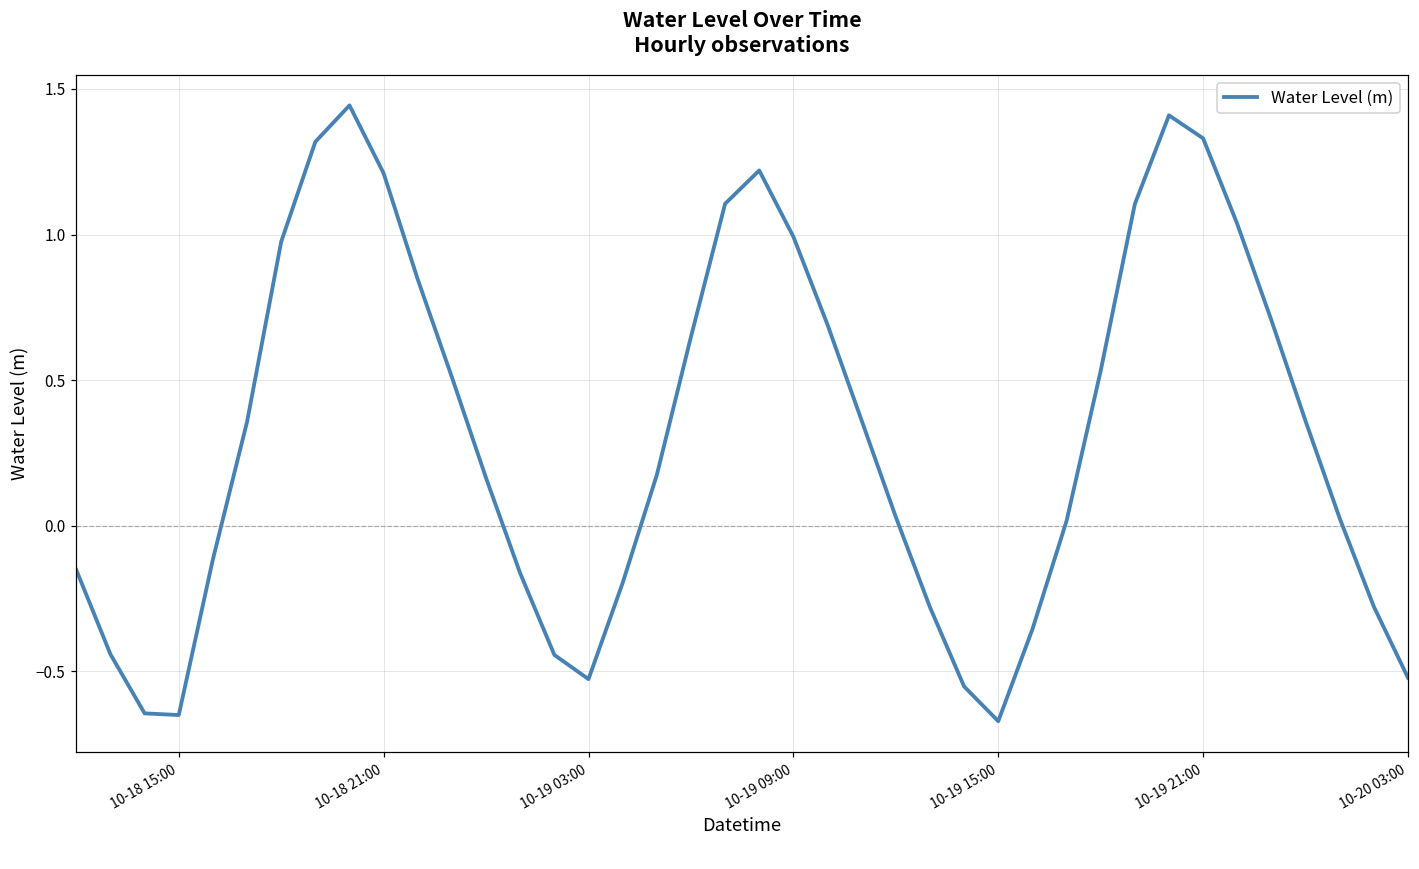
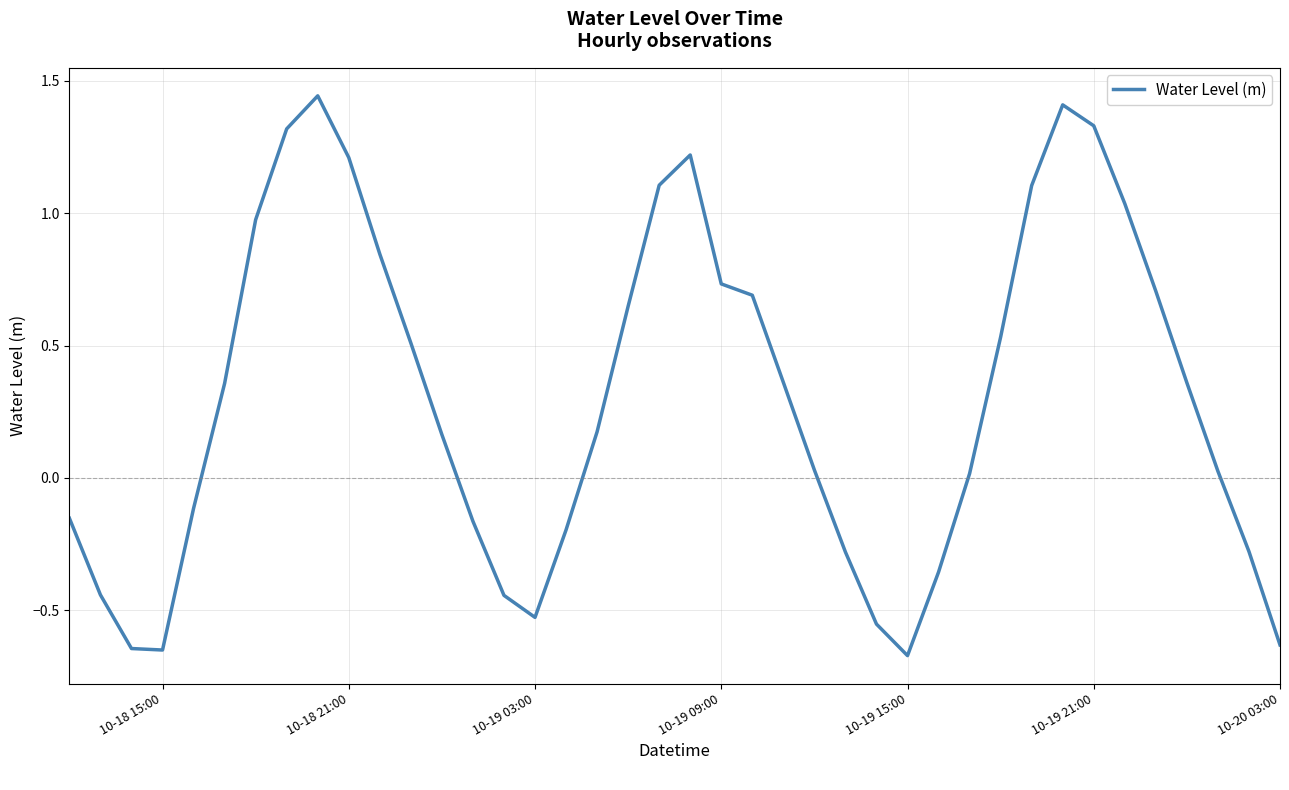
10-19 09:00: 0.99 -> 0.73
10-20 03:00: -0.52 -> -0.63
